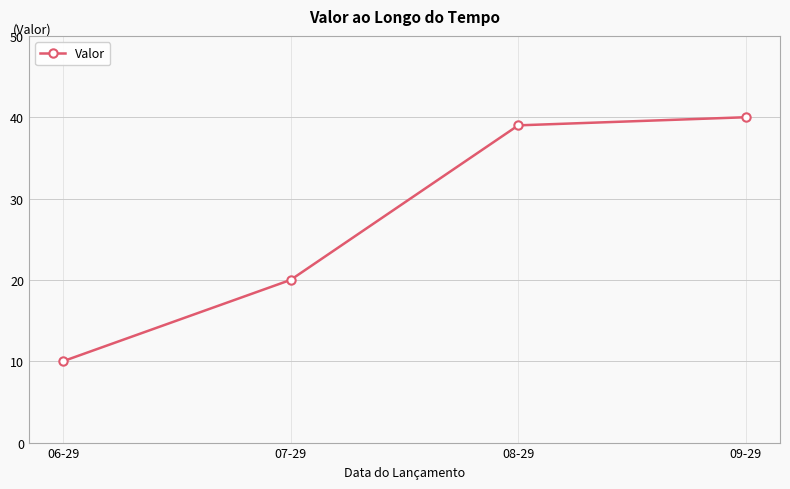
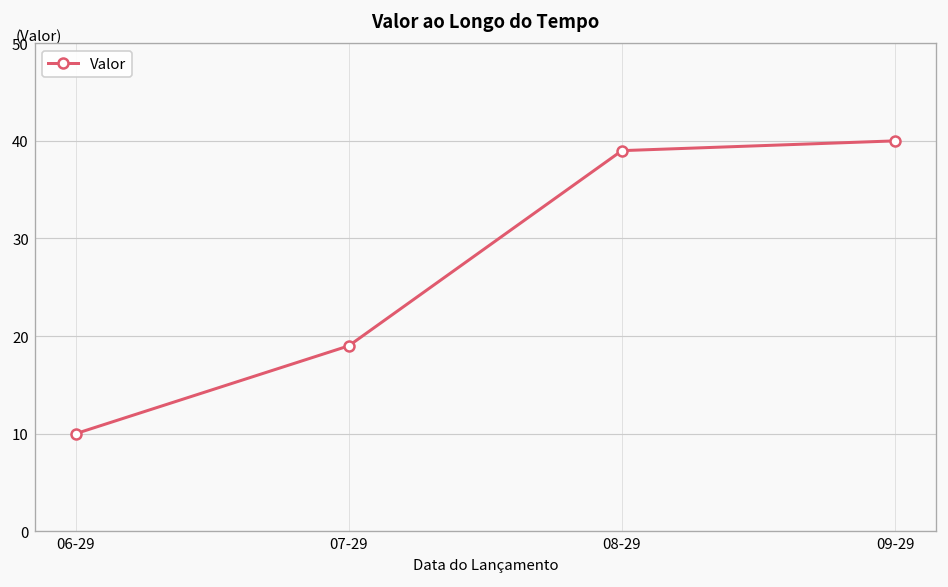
07-29: 20 -> 19
